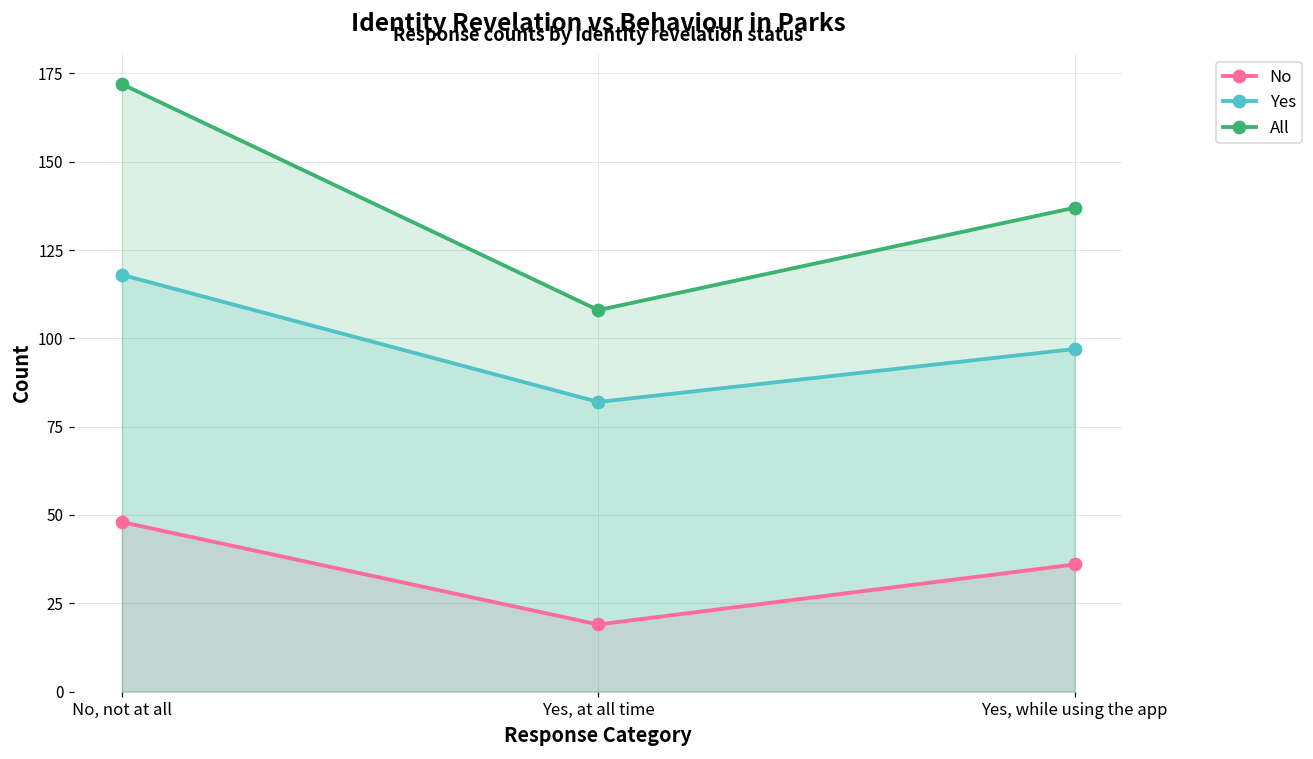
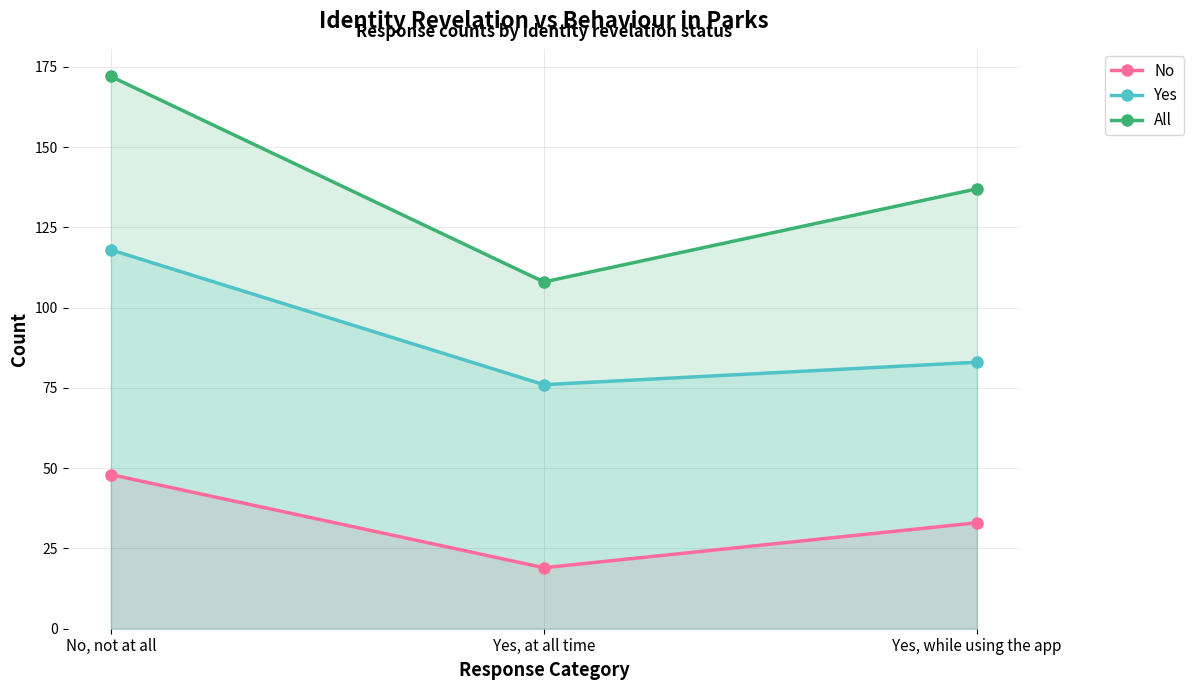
Yes, Yes, at all time: 82 -> 76
No, Yes, while using the app: 36 -> 33
Yes, Yes, while using the app: 97 -> 83
